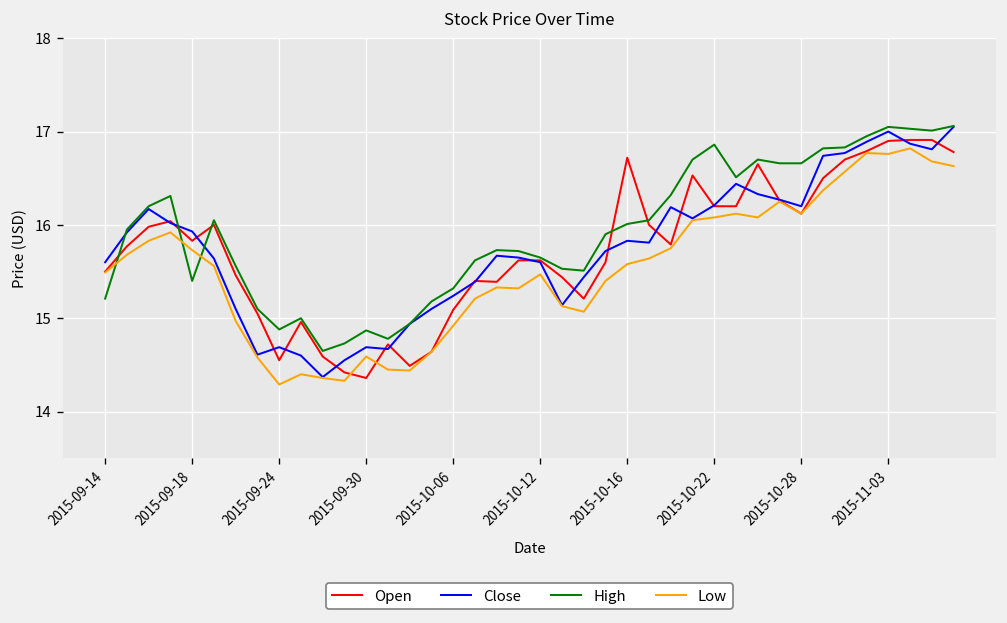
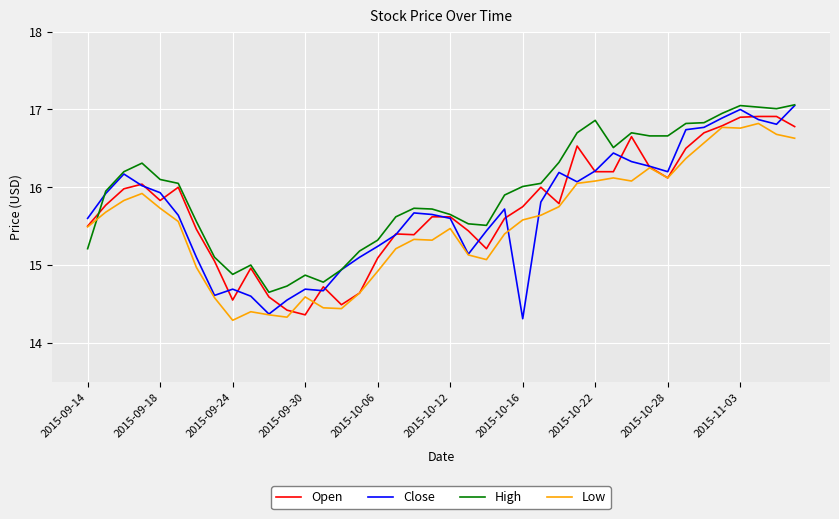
High, 2015-09-18: 15.4 -> 16.1
Open, 2015-10-16: 16.7 -> 15.8
Close, 2015-10-16: 15.8 -> 14.3
